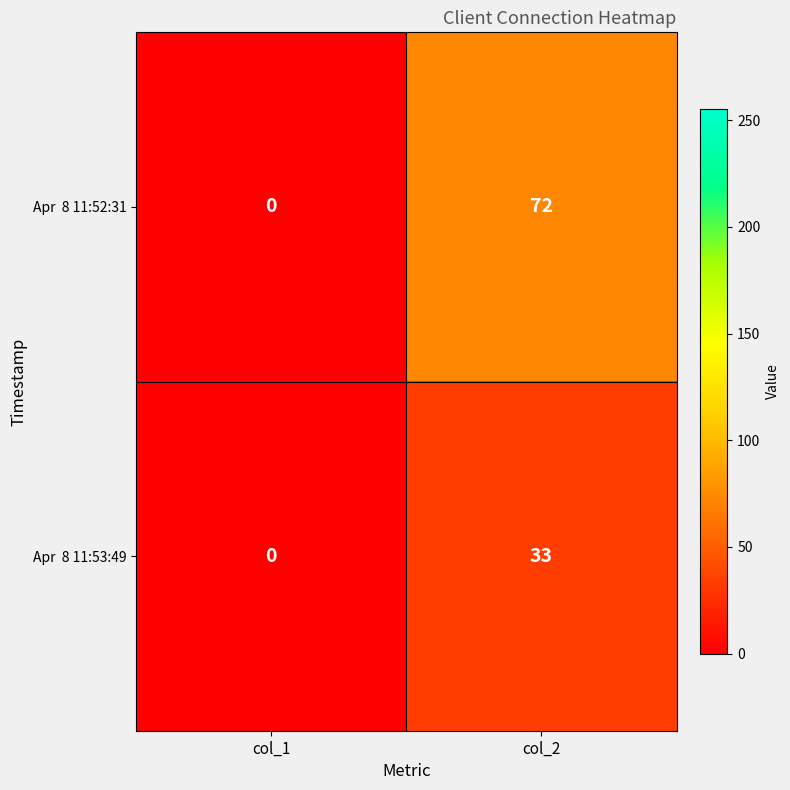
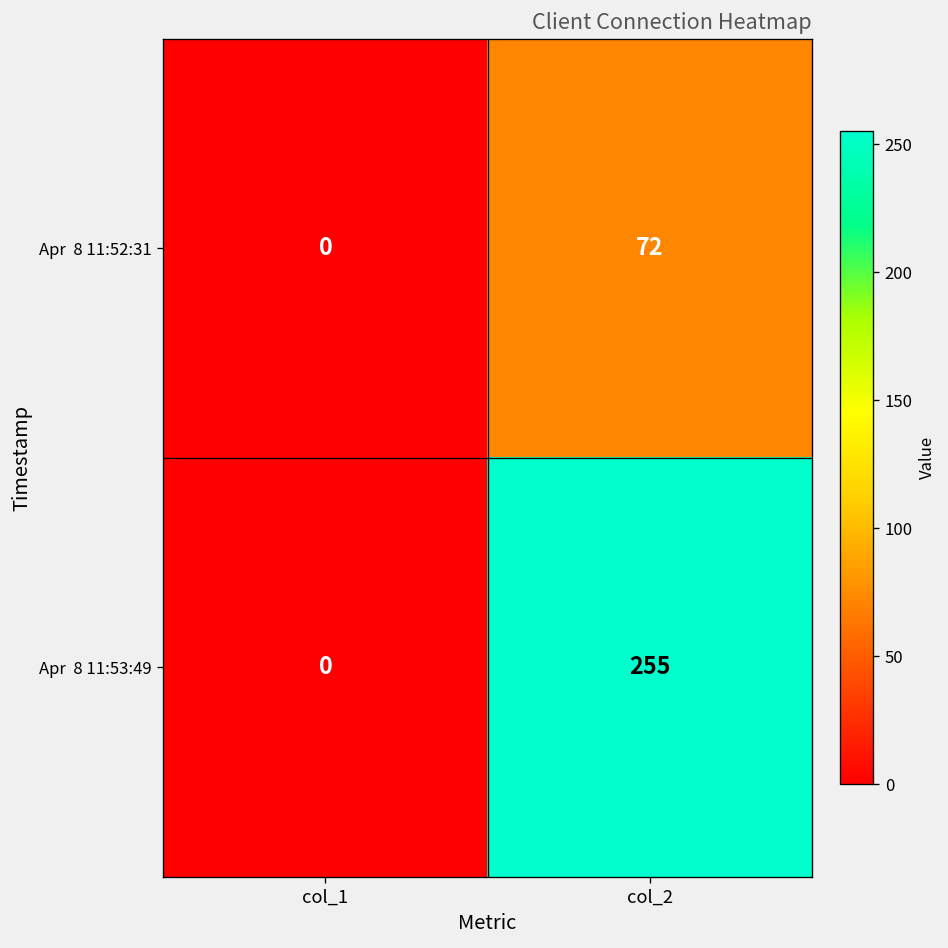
Apr 8 11:53:49, col_2: 33 -> 255
